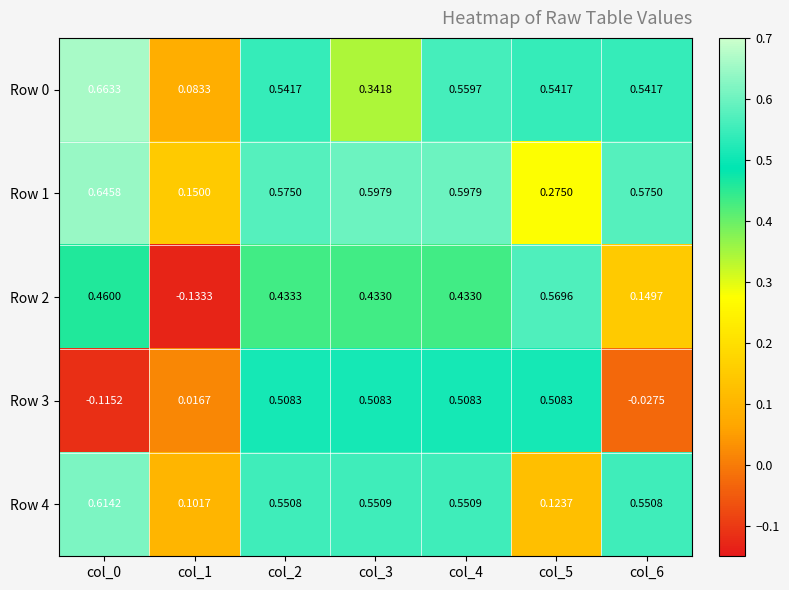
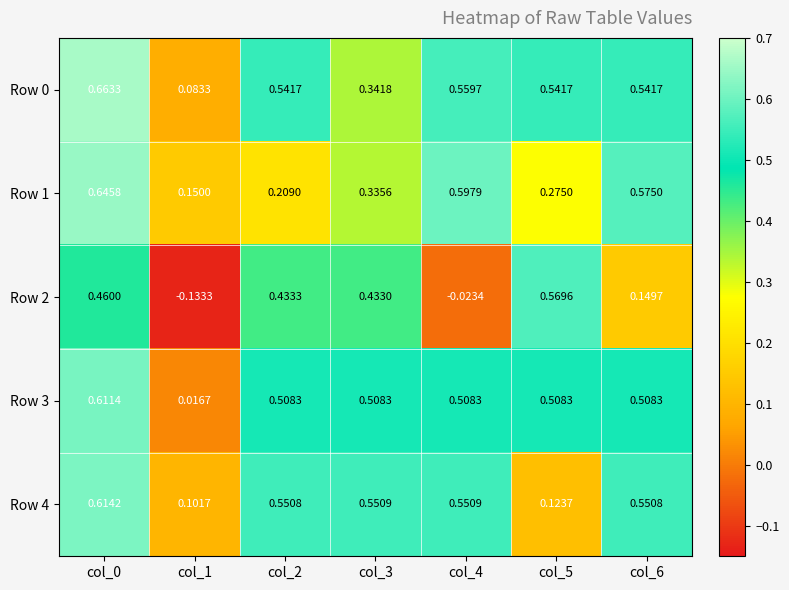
Row 1, col_2: 0.5750 -> 0.2090
Row 1, col_3: 0.5979 -> 0.3356
Row 2, col_4: 0.4330 -> -0.0234
Row 3, col_0: -0.1152 -> 0.6114
Row 3, col_6: -0.0275 -> 0.5083
